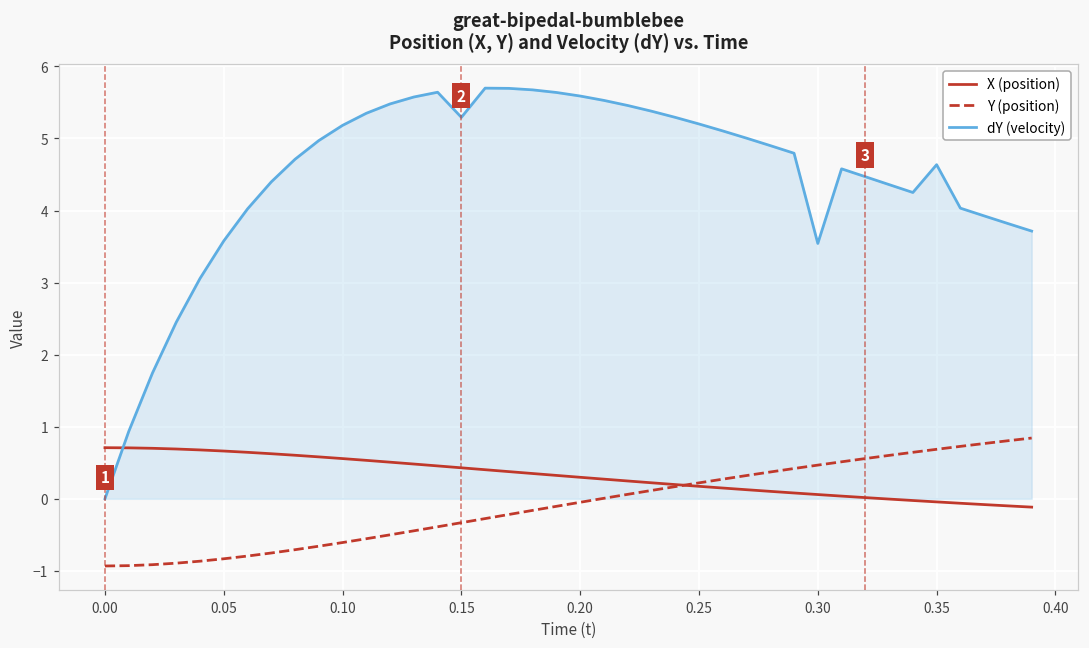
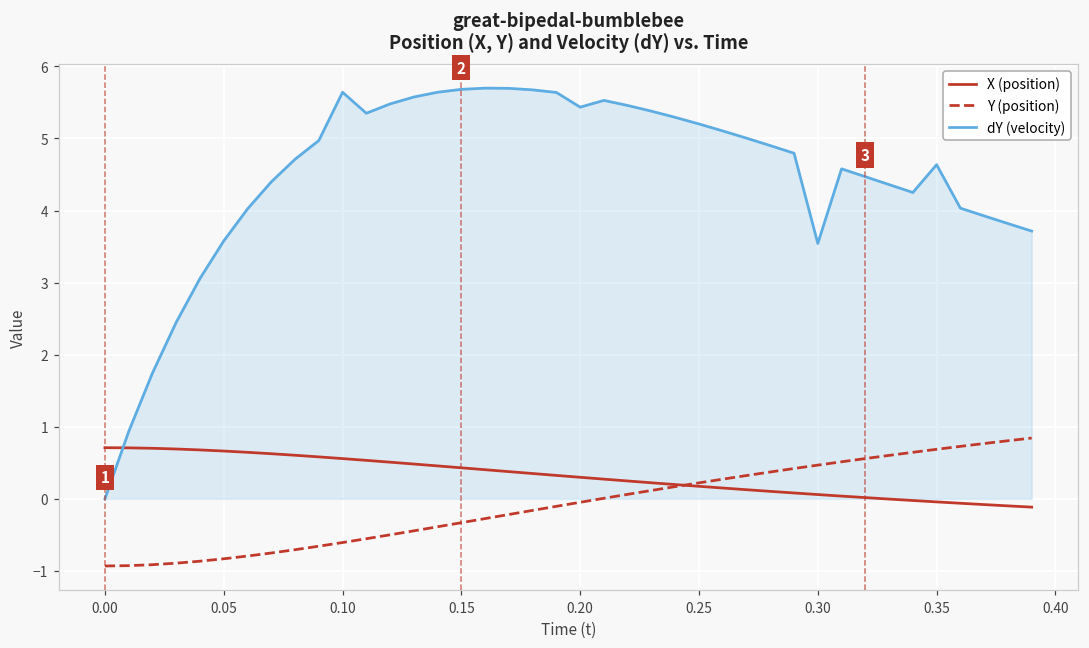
dY (velocity), 0.10: 5.2 -> 5.6
dY (velocity), 0.15: 5.3 -> 5.7
dY (velocity), 0.20: 5.6 -> 5.4
